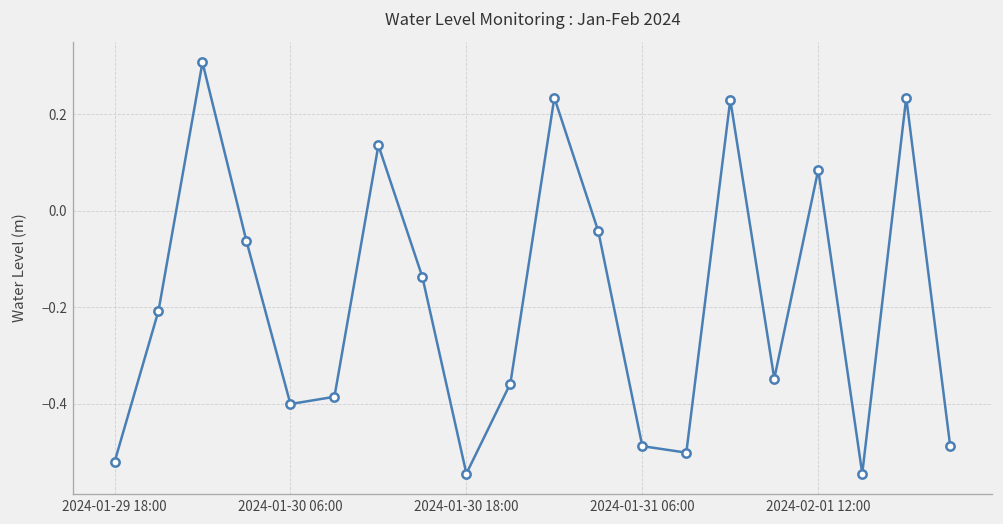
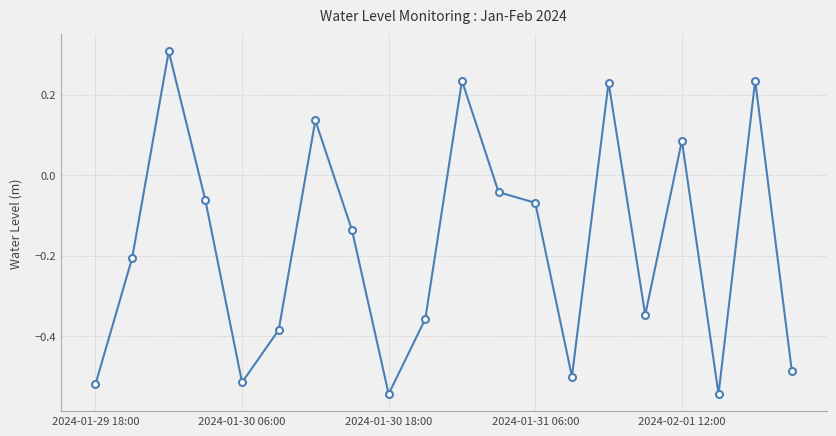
2024-01-30 06:00: -0.40 -> -0.52
2024-01-31 06:00: -0.49 -> -0.07
